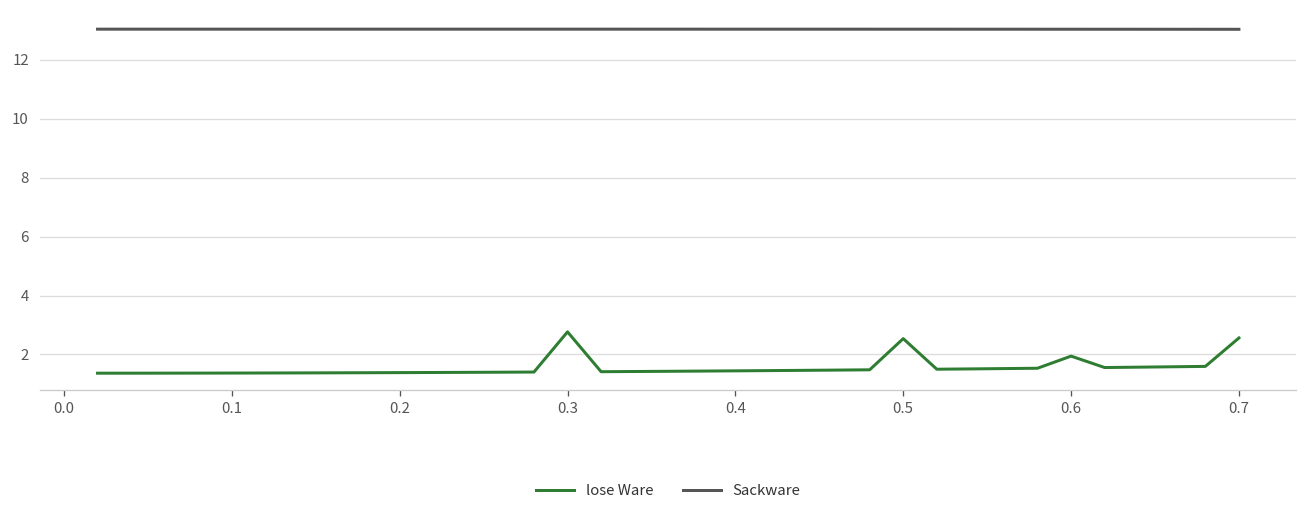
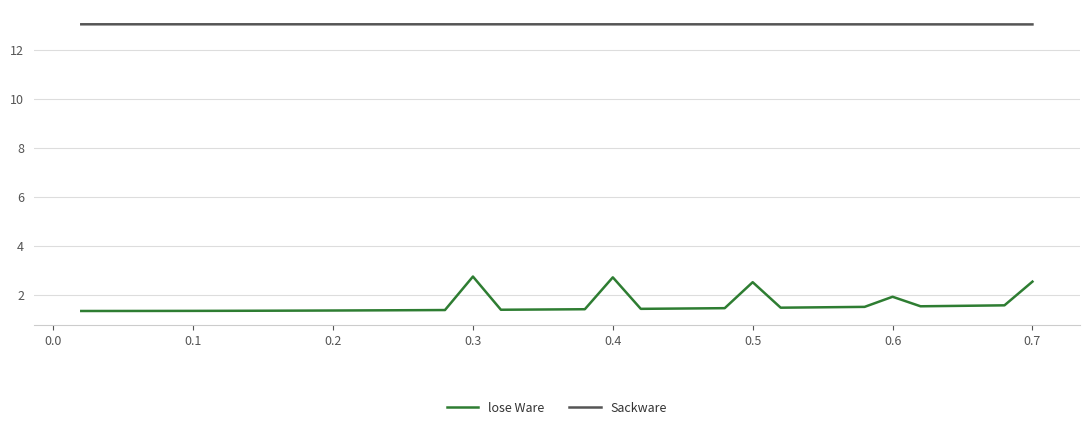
lose Ware, 0.4: 1.4 -> 2.7
